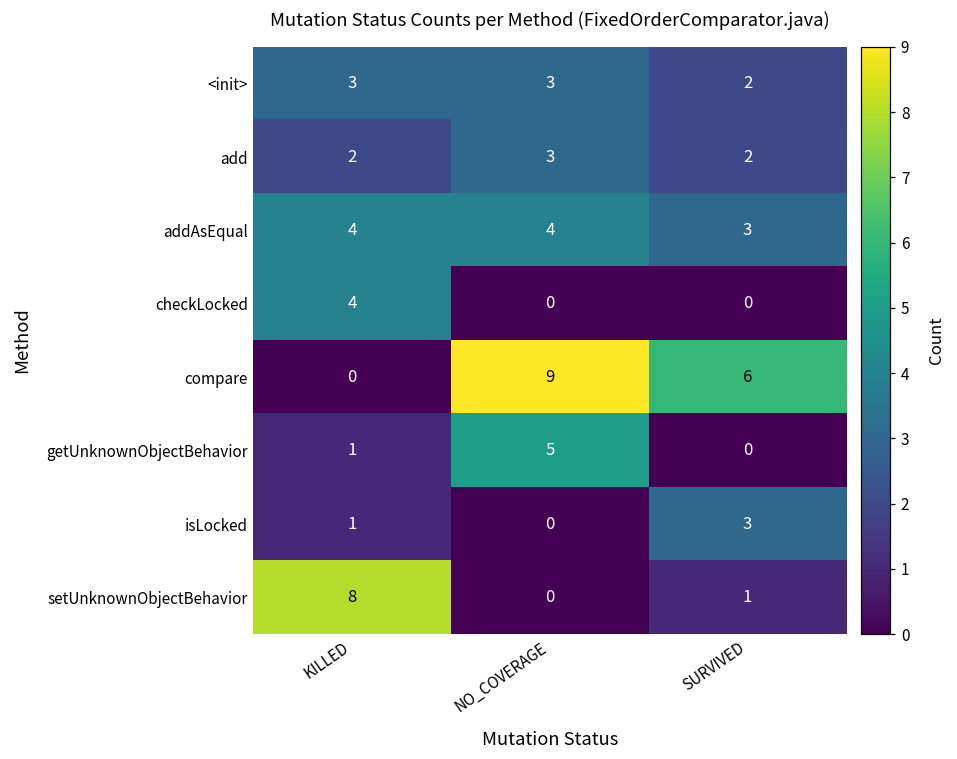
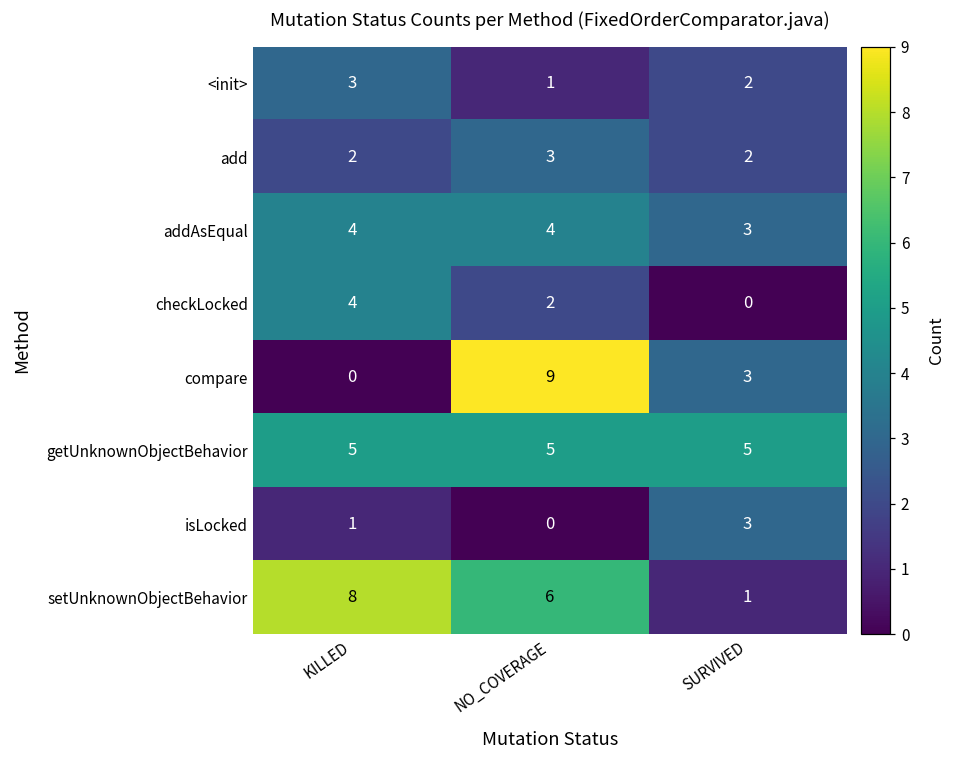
<init>, NO_COVERAGE: 3 -> 1
checkLocked, NO_COVERAGE: 0 -> 2
compare, SURVIVED: 6 -> 3
getUnknownObjectBehavior, KILLED: 1 -> 5
getUnknownObjectBehavior, SURVIVED: 0 -> 5
setUnknownObjectBehavior, NO_COVERAGE: 0 -> 6
